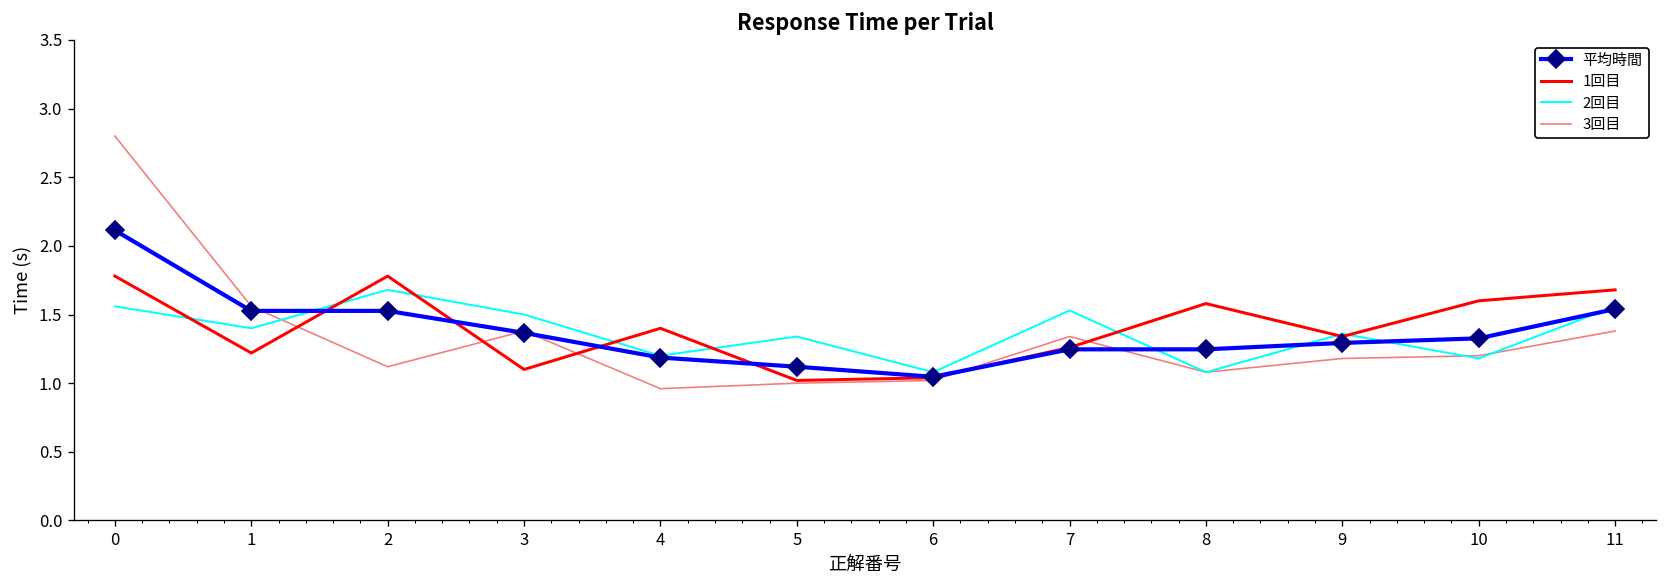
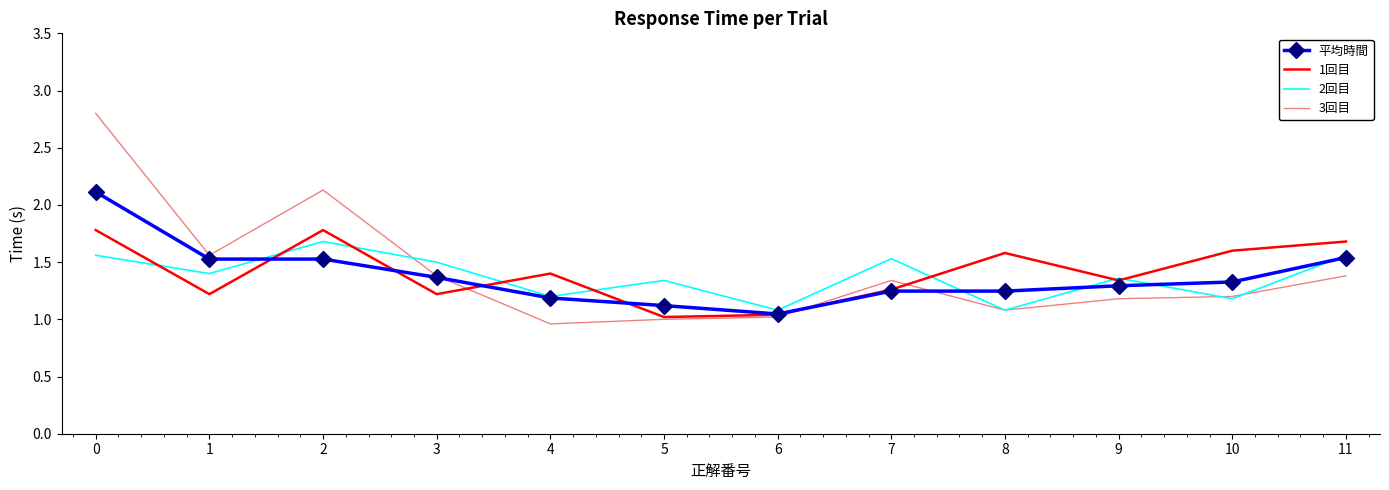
3回目, 2: 1.12 -> 2.13
1回目, 3: 1.10 -> 1.22
